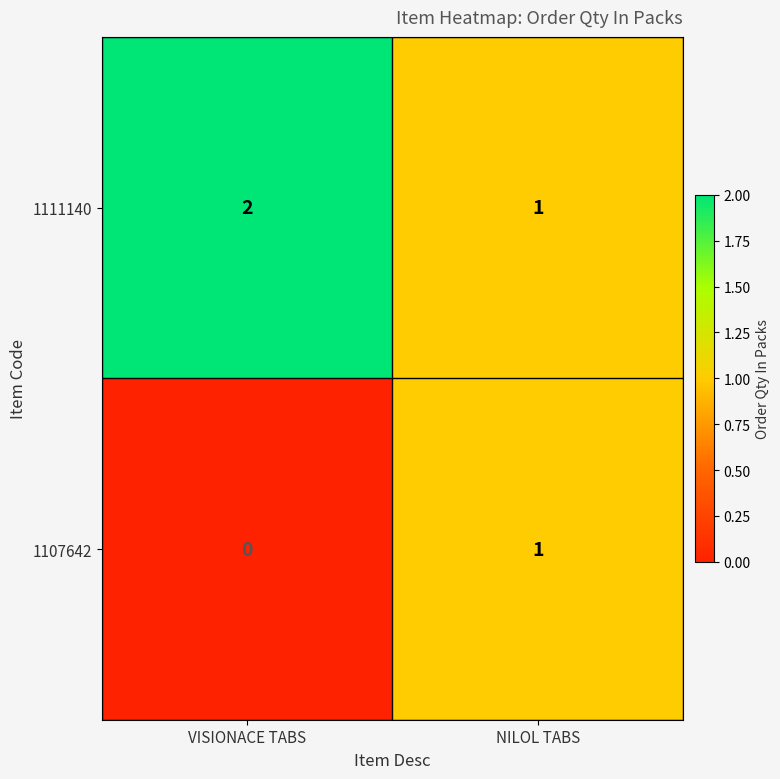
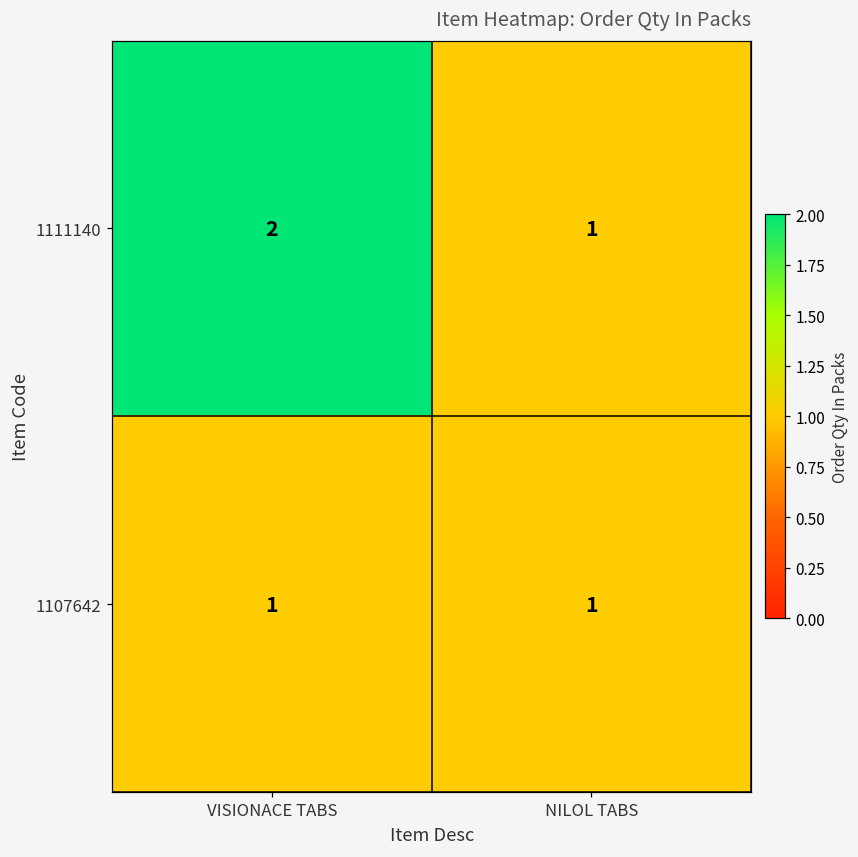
1107642, VISIONACE TABS: 0 -> 1
